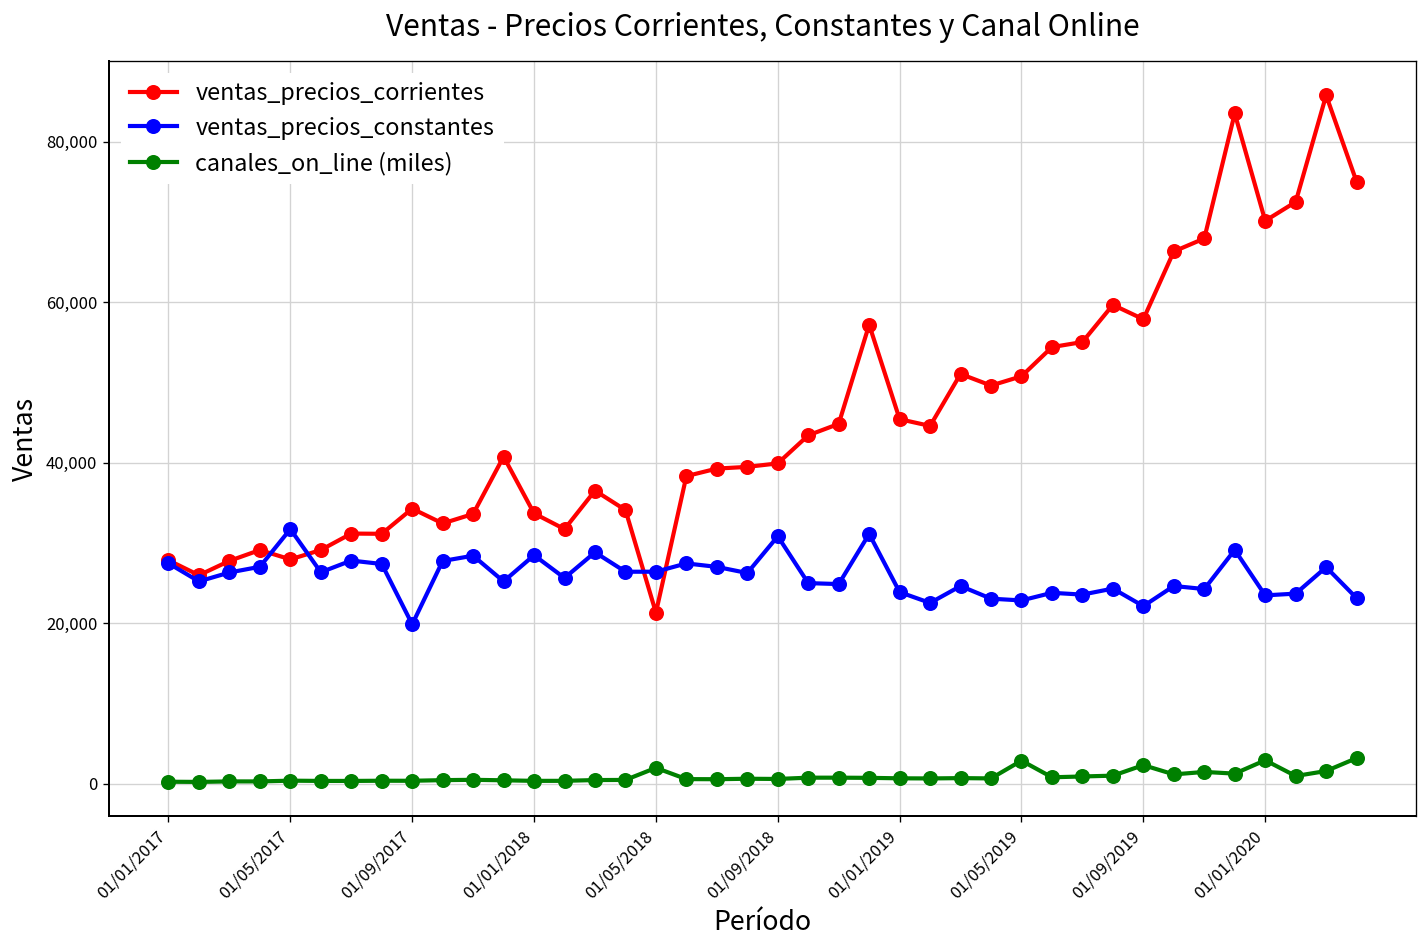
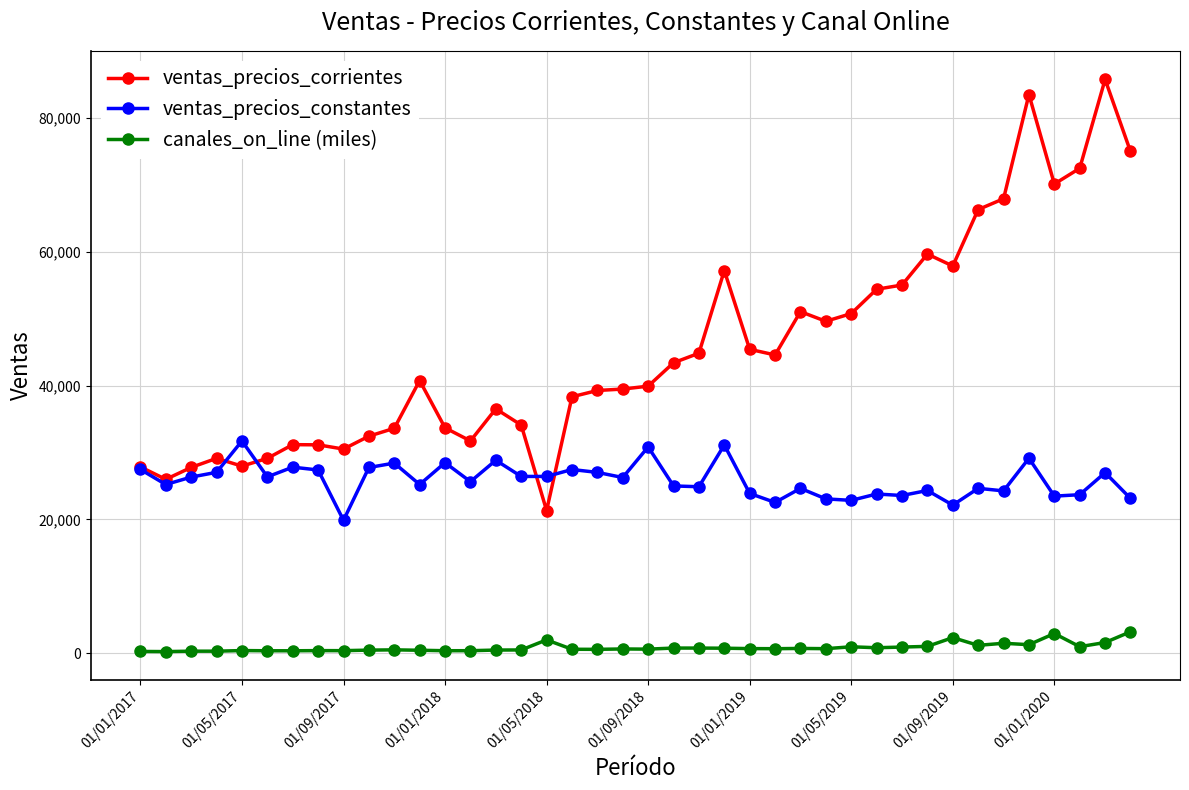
ventas_precios_corrientes, 01/09/2017: 34,000 -> 31,000
canales_on_line (miles), 01/05/2019: 3,000 -> 1,000
